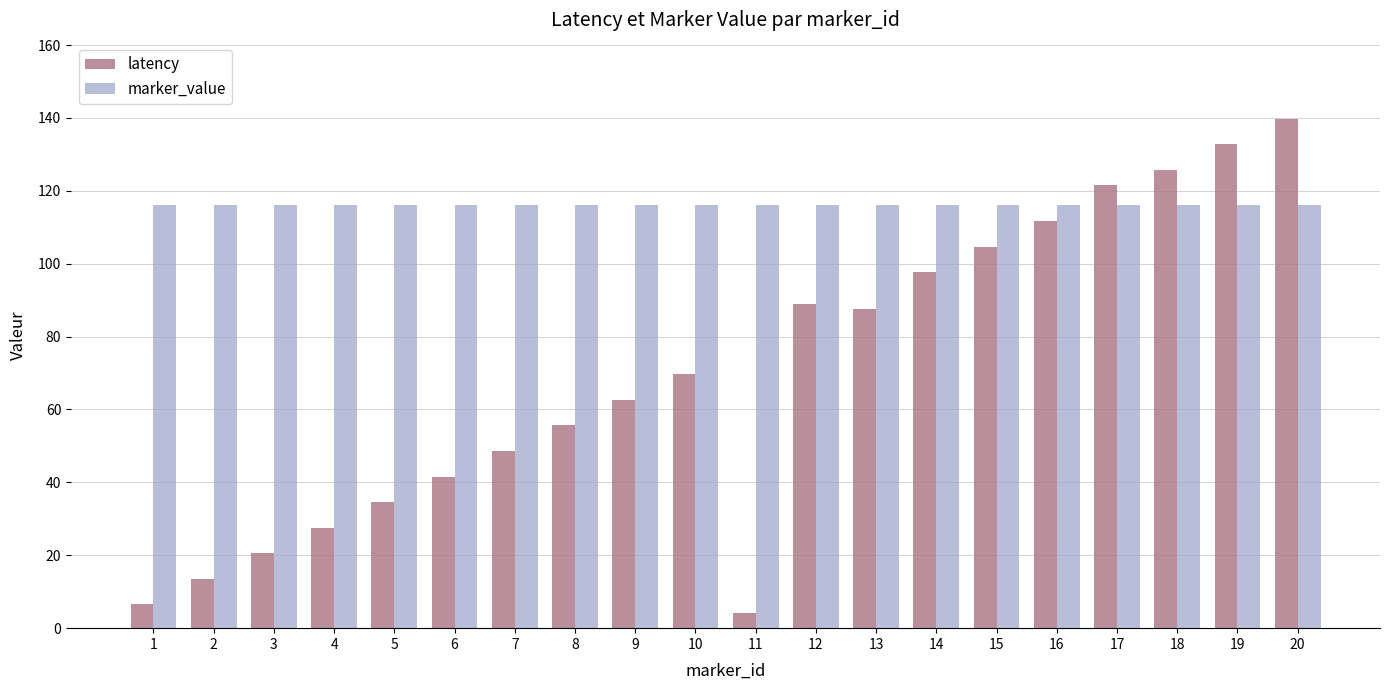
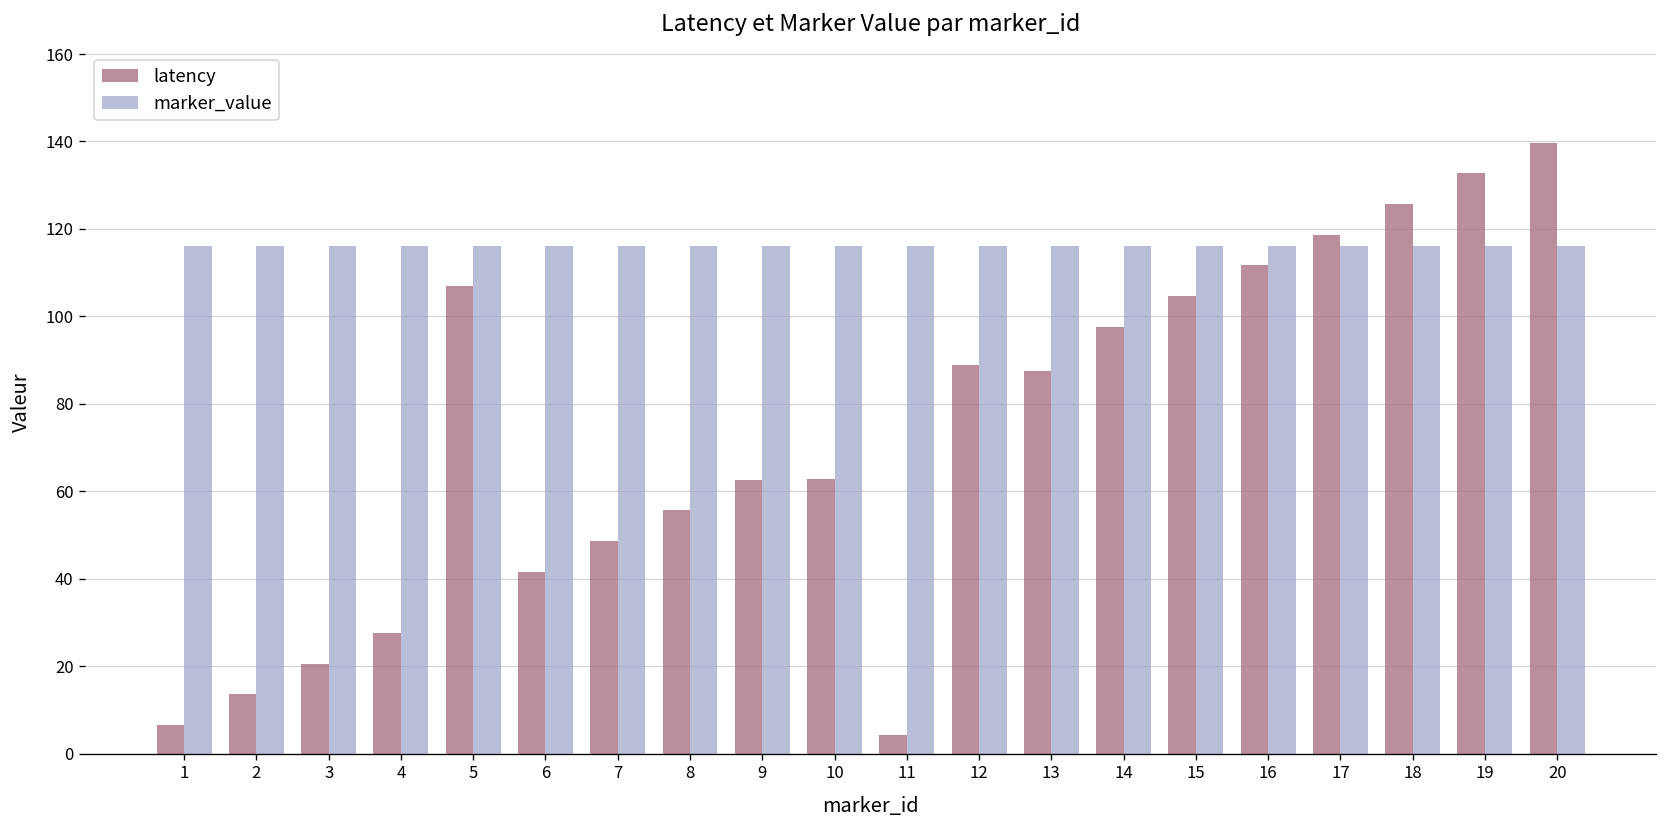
latency, 5: 35 -> 107
latency, 10: 70 -> 63
latency, 17: 122 -> 119
